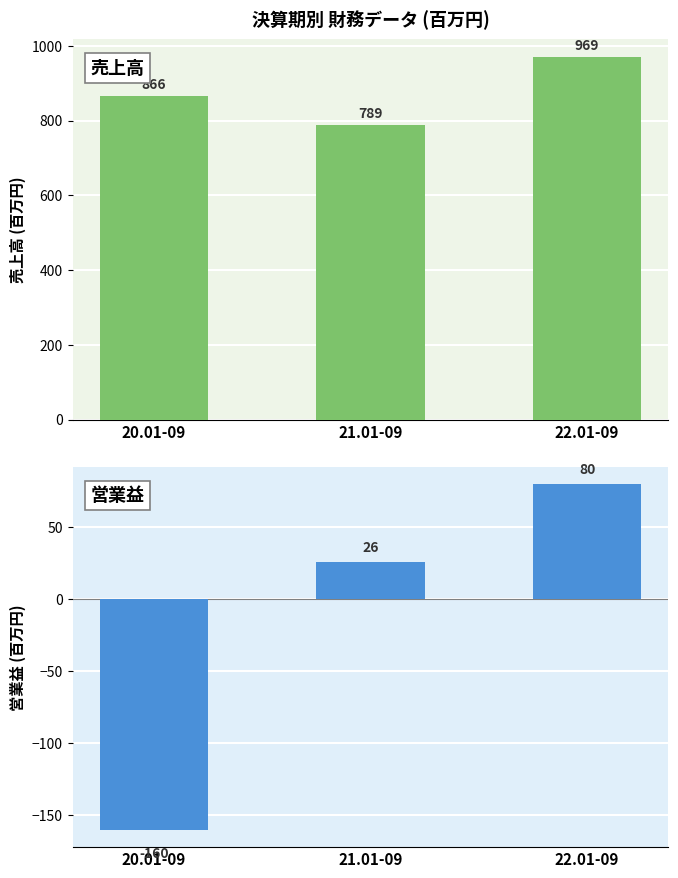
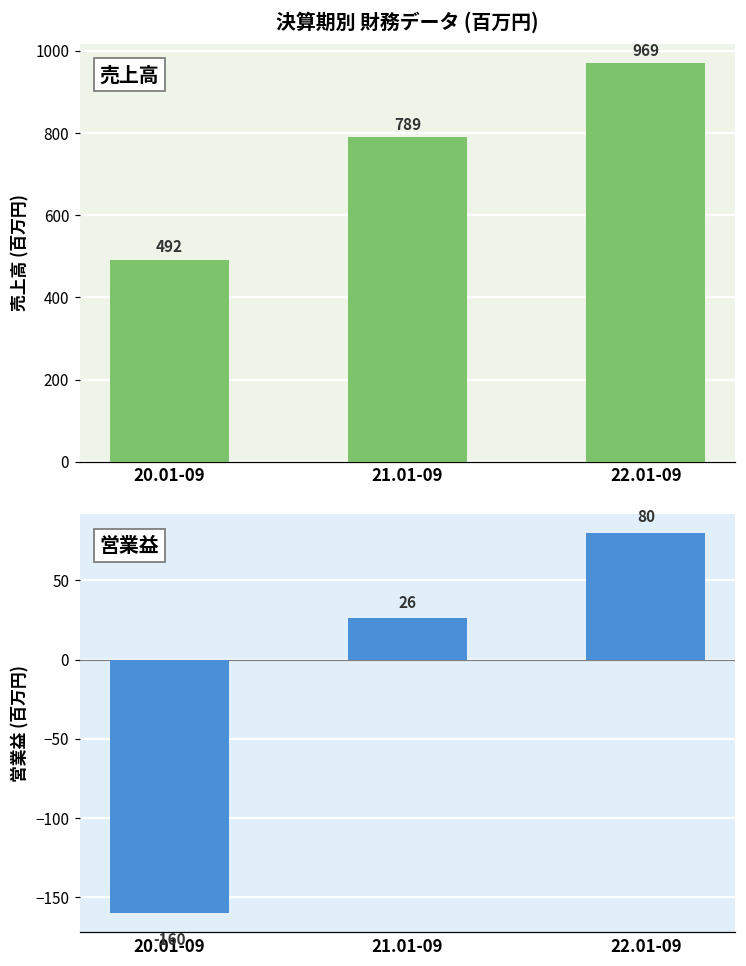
決算期別 財務データ (百万円), 20.01-09: 870 -> 490
